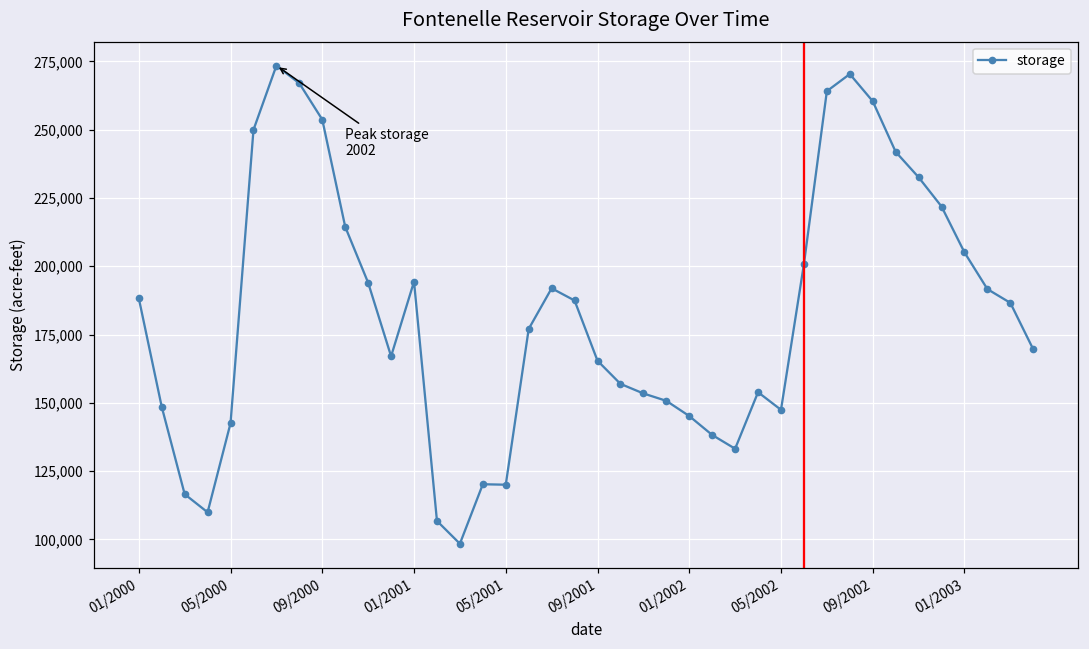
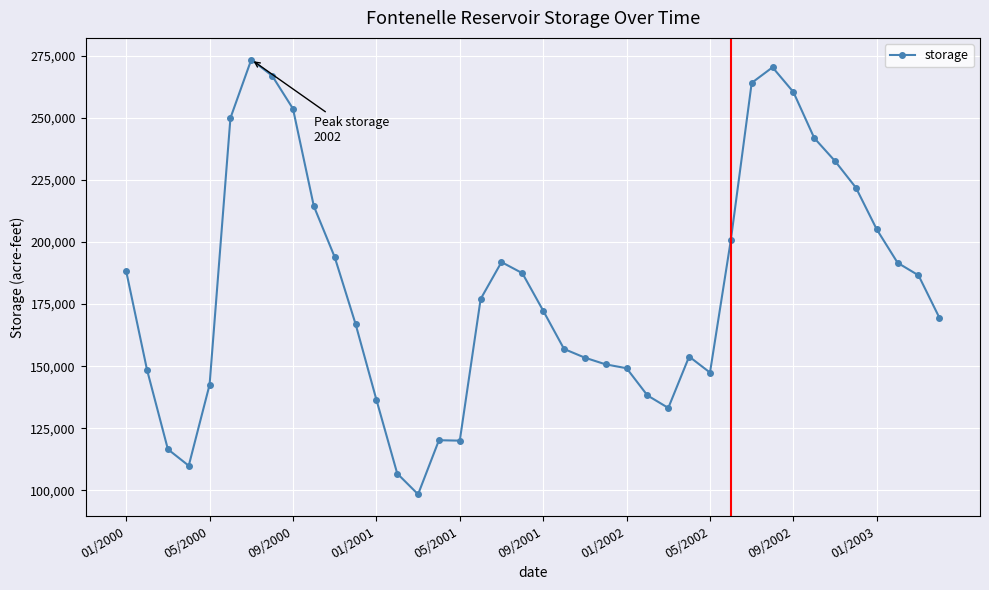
01/2001: 194,000 -> 137,000
09/2001: 165,000 -> 172,000
01/2002: 145,000 -> 149,000
